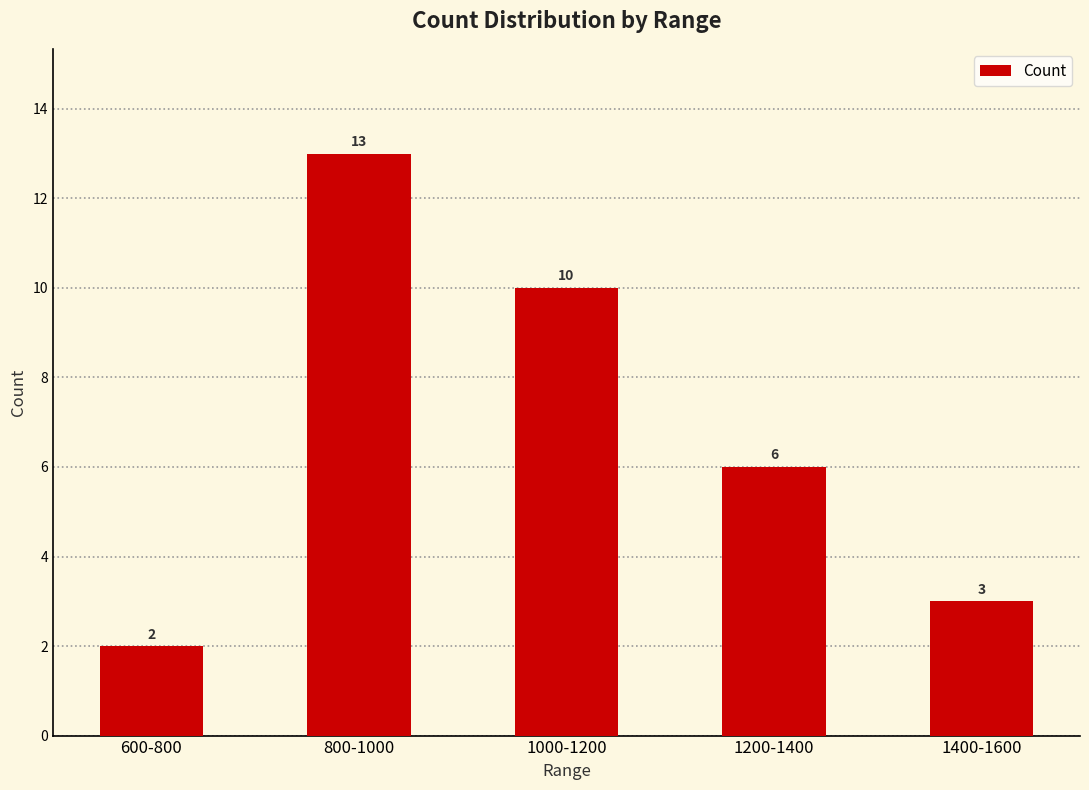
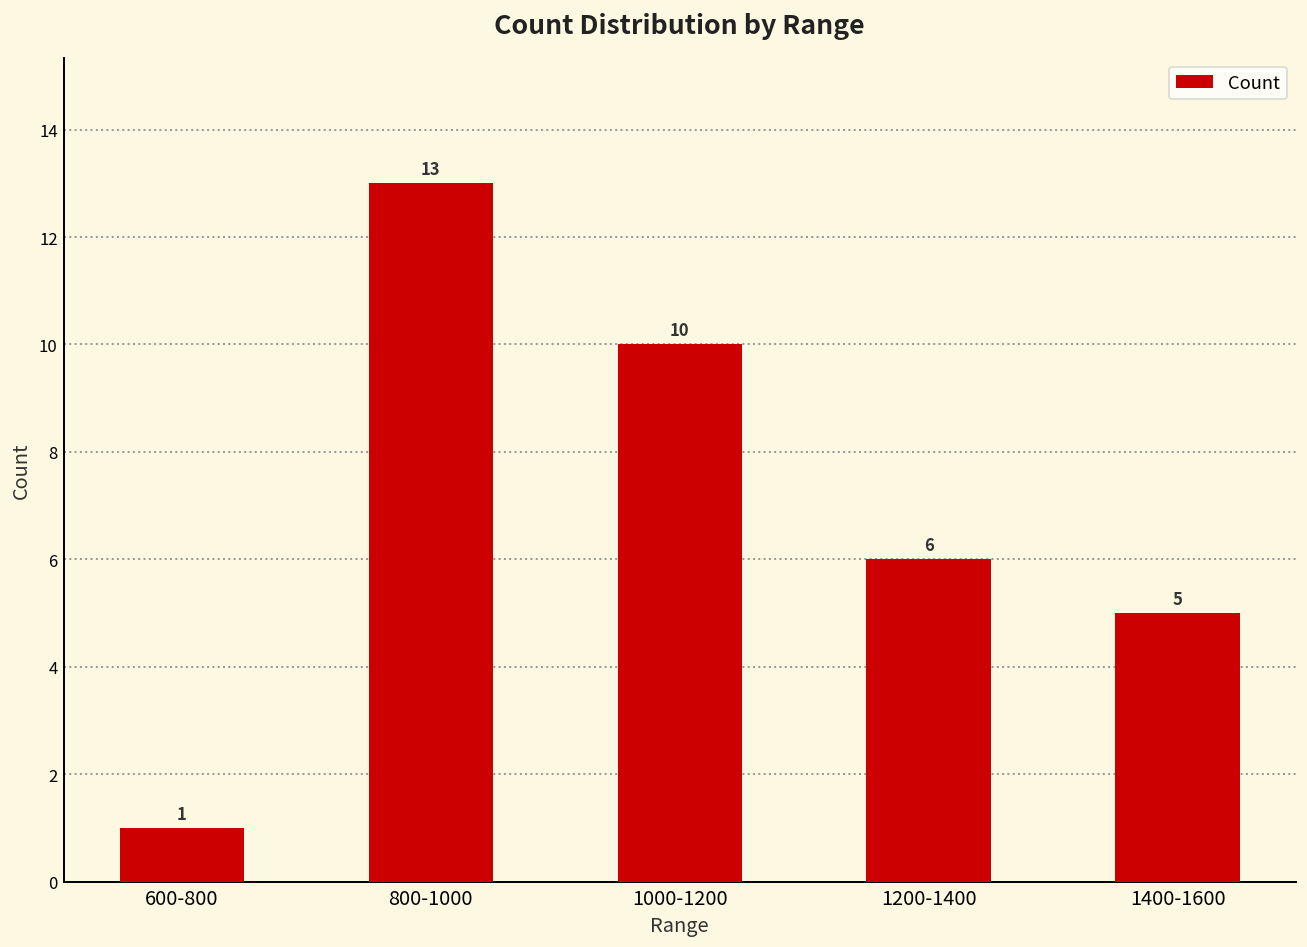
600-800: 2 -> 1
1400-1600: 3 -> 5
